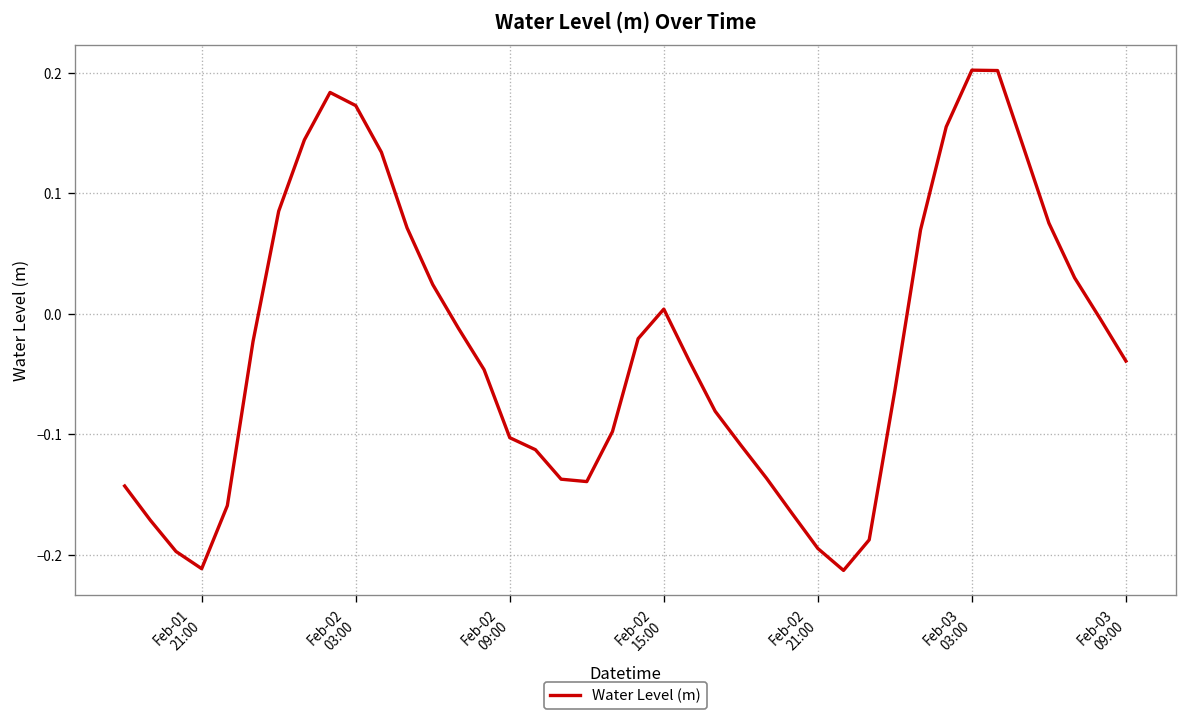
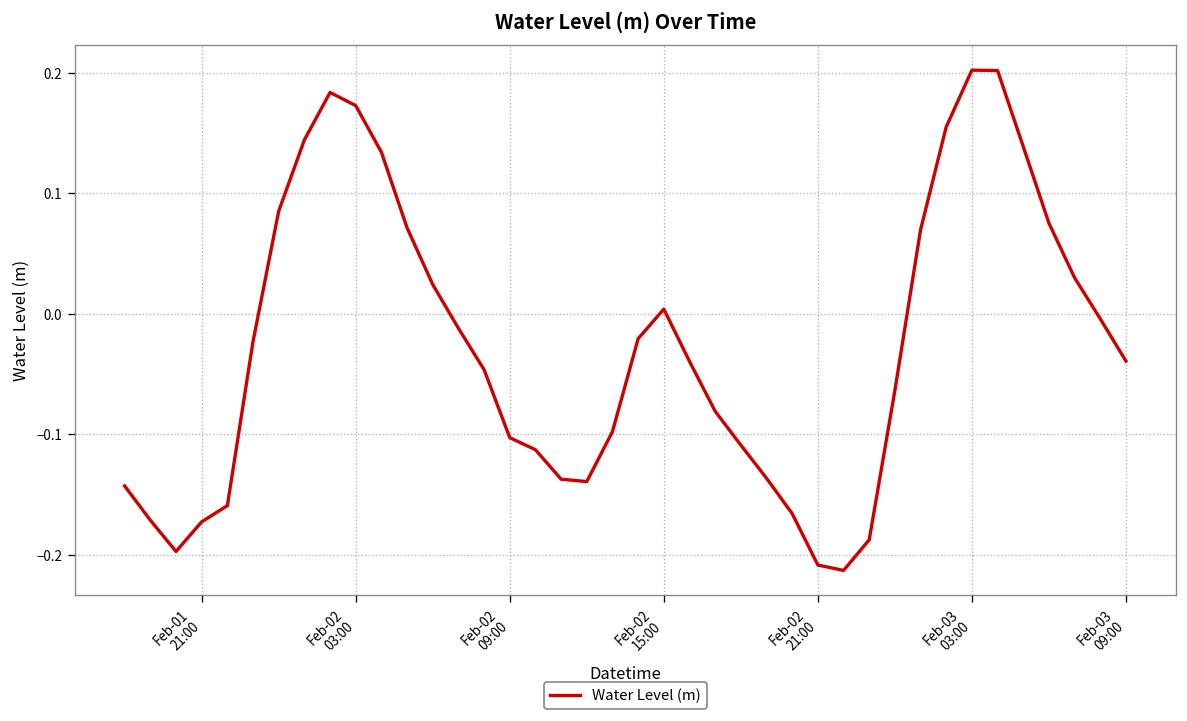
Feb-01 21:00: -0.212 -> -0.173
Feb-02 21:00: -0.195 -> -0.208
